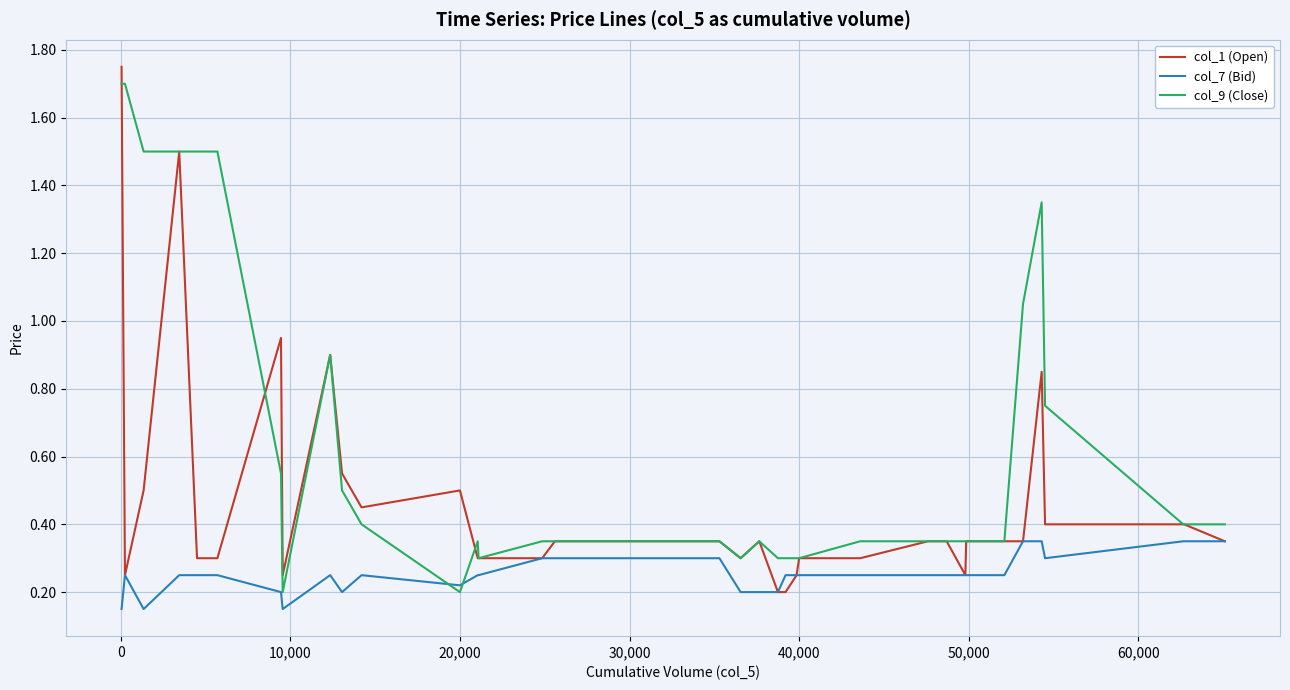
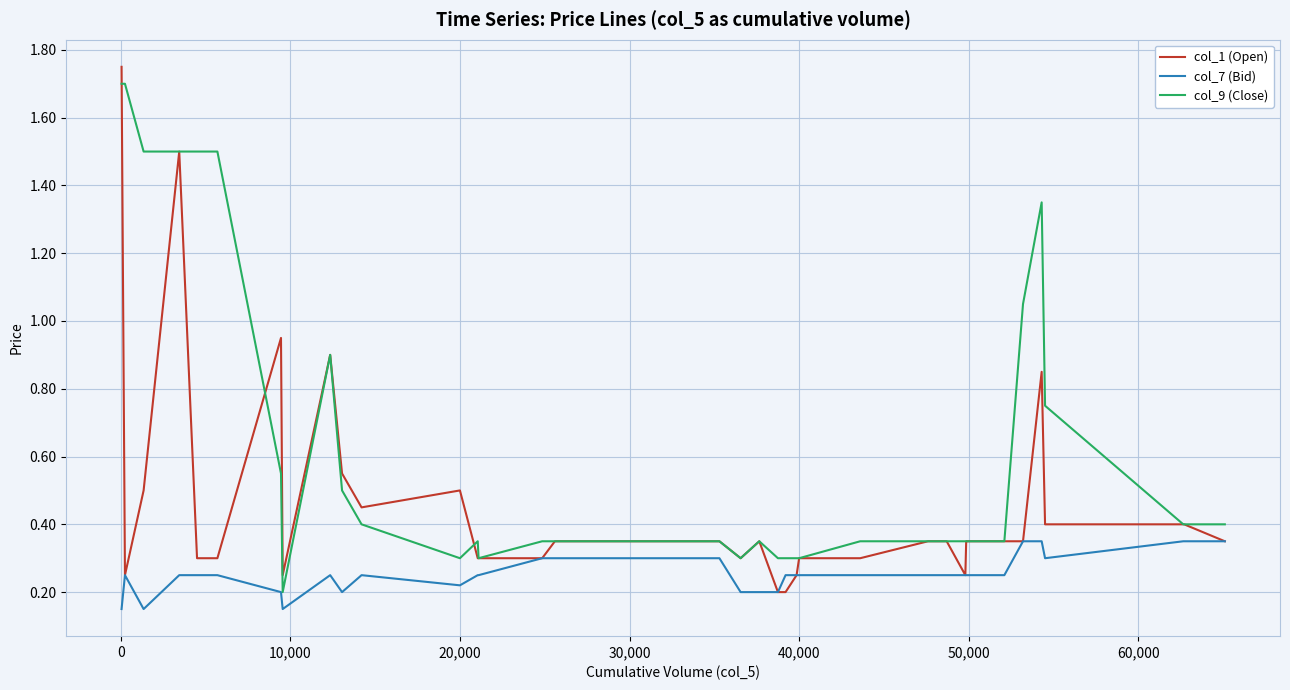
col_9 (Close), 20,000: 0.2 -> 0.3
